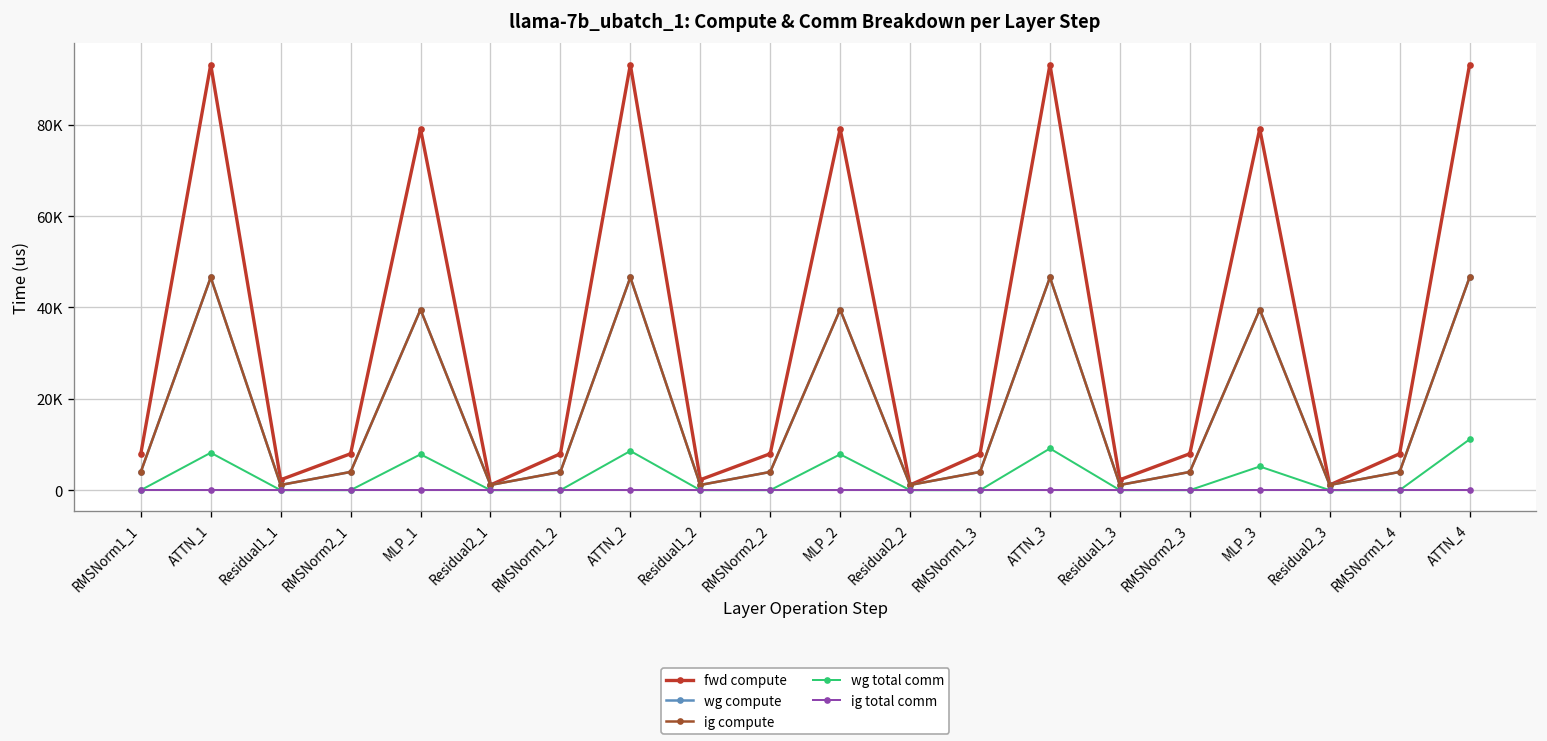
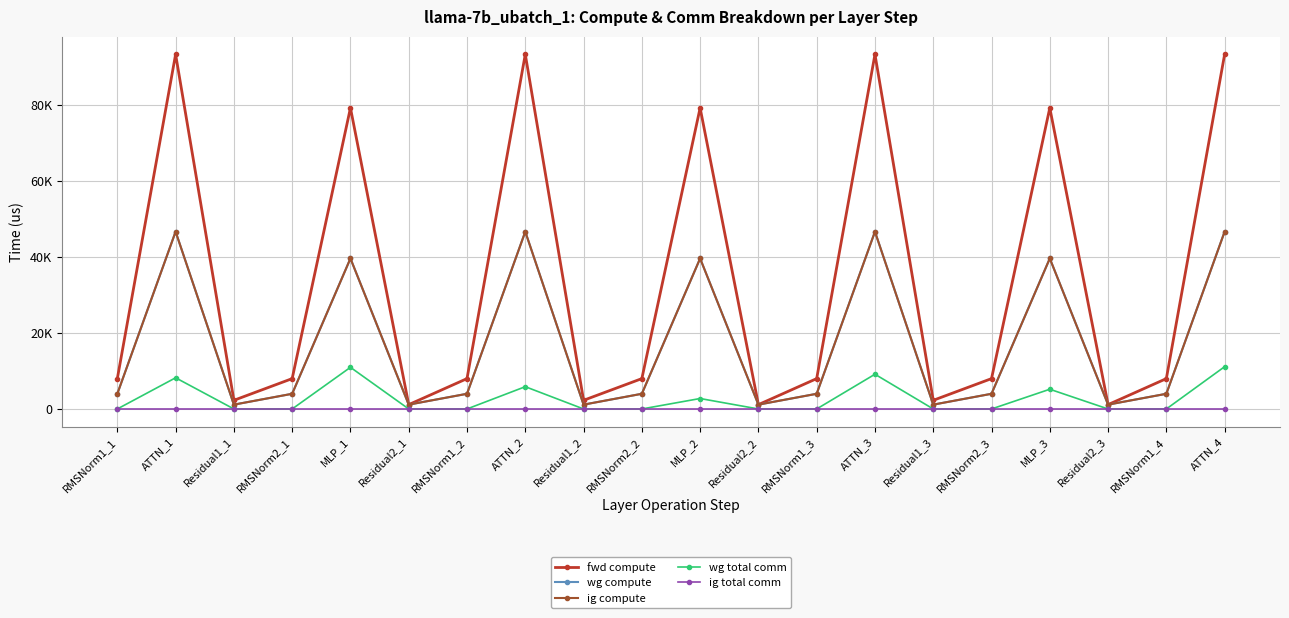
wg total comm, MLP_1: 8000 -> 11000
wg total comm, ATTN_2: 9000 -> 6000
wg total comm, MLP_2: 8000 -> 3000
